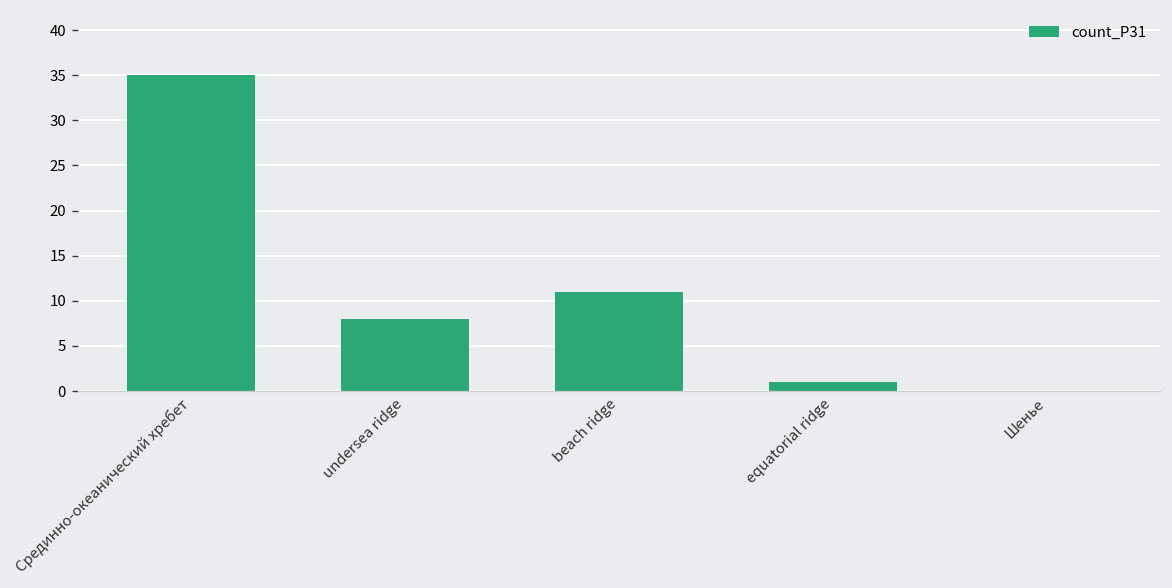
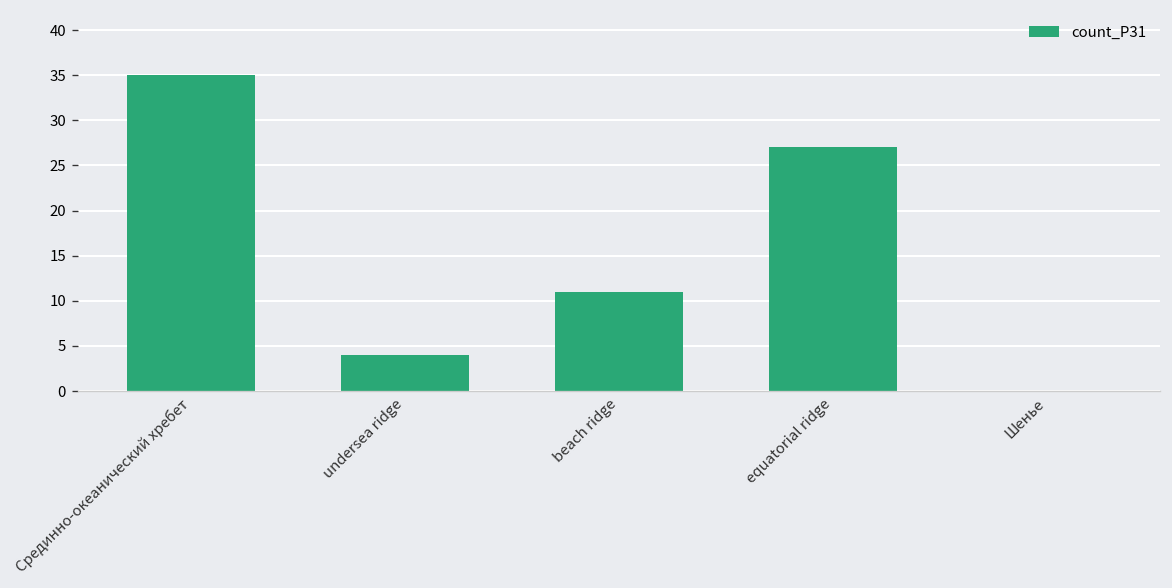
undersea ridge: 8 -> 4
equatorial ridge: 1 -> 27
